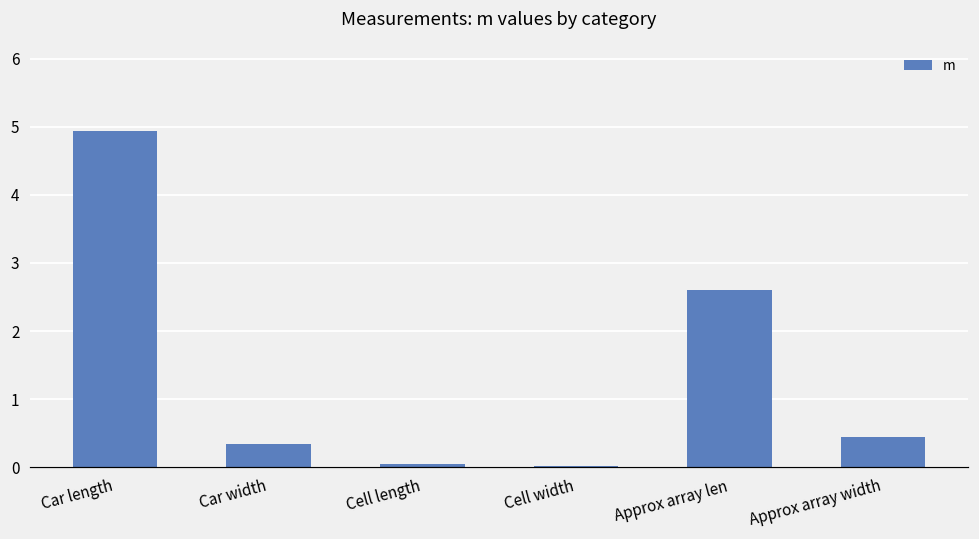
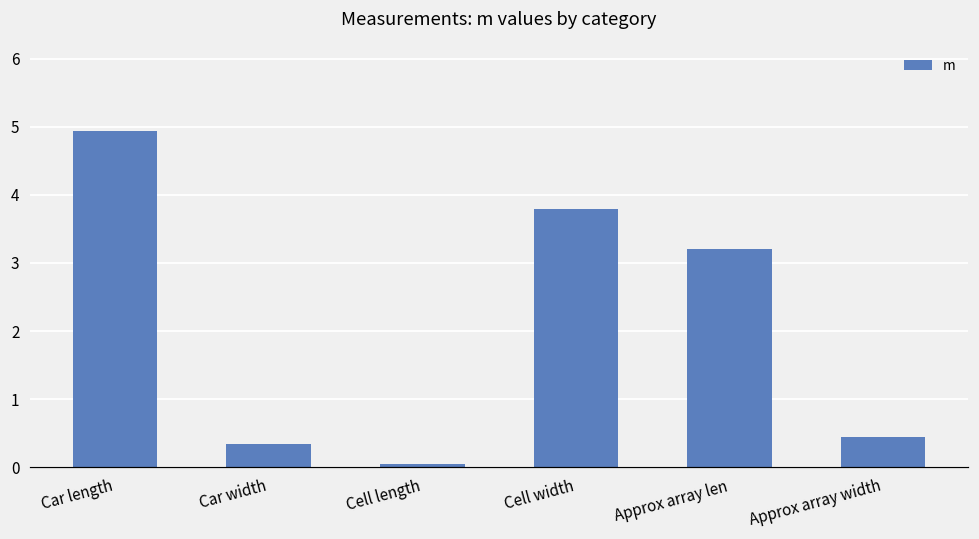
Cell width: 0.0 -> 3.8
Approx array len: 2.6 -> 3.2
